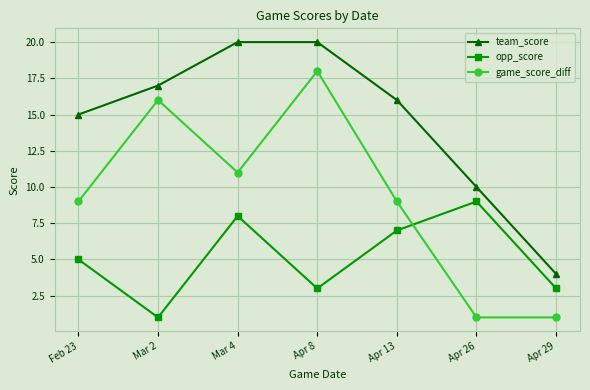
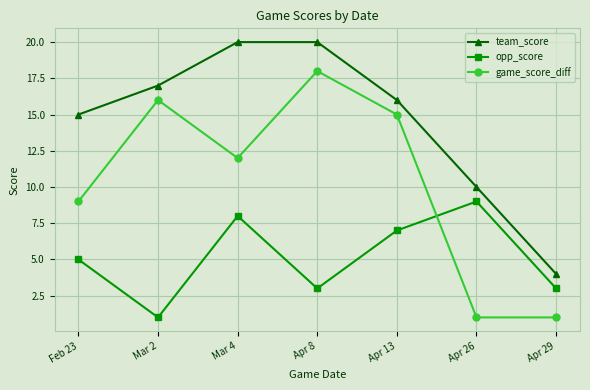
game_score_diff, Mar 4: 11 -> 12
game_score_diff, Apr 13: 9 -> 15
